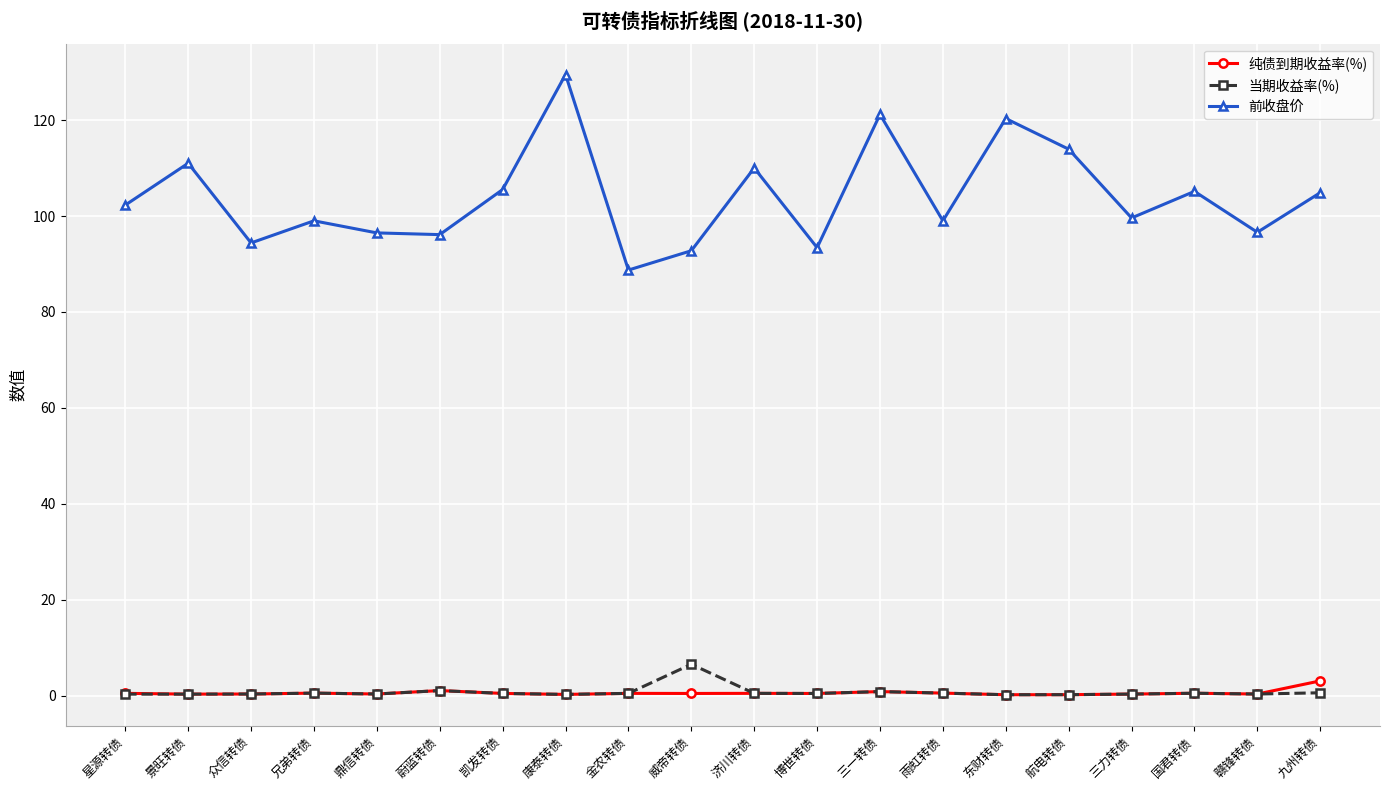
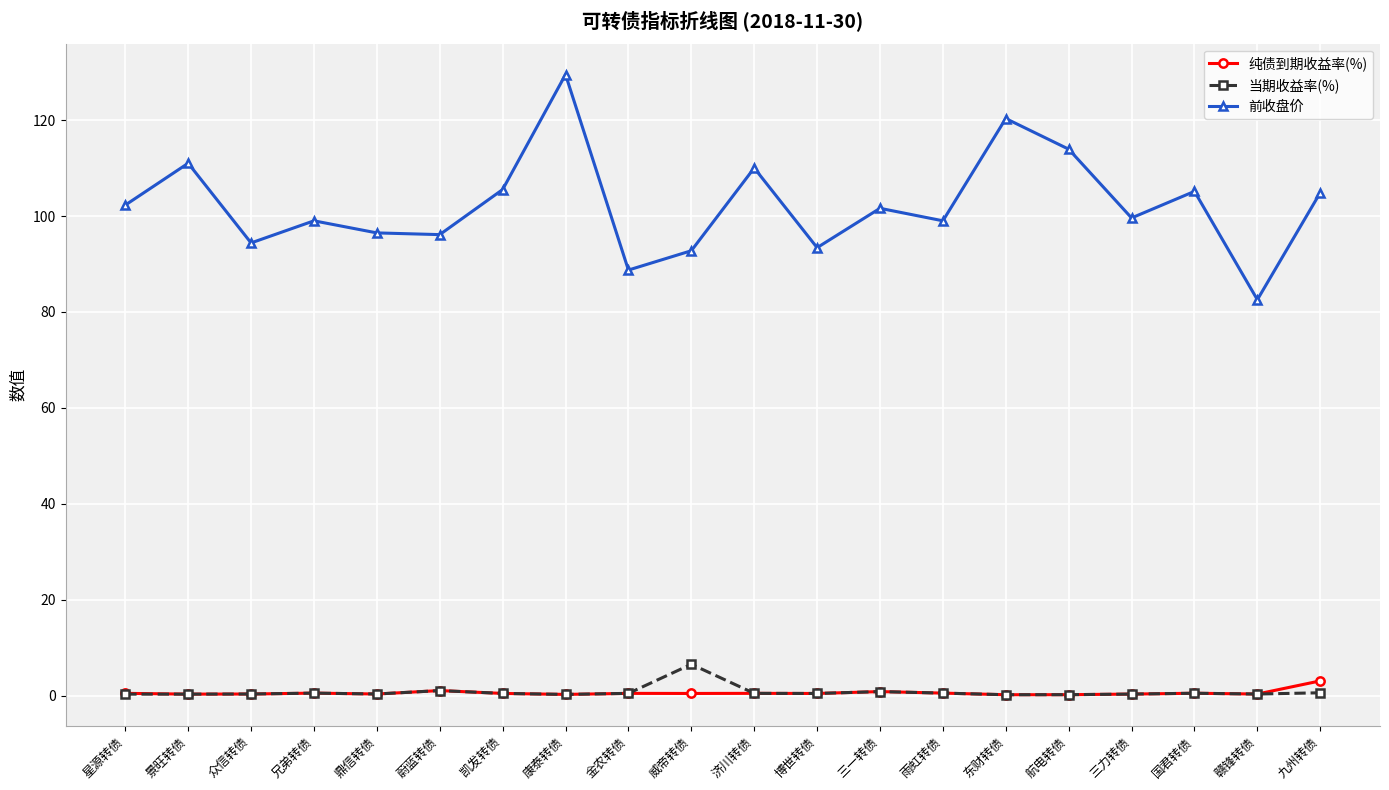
前收盘价, 三一转债: 121 -> 102
前收盘价, 赣锋转债: 97 -> 83
